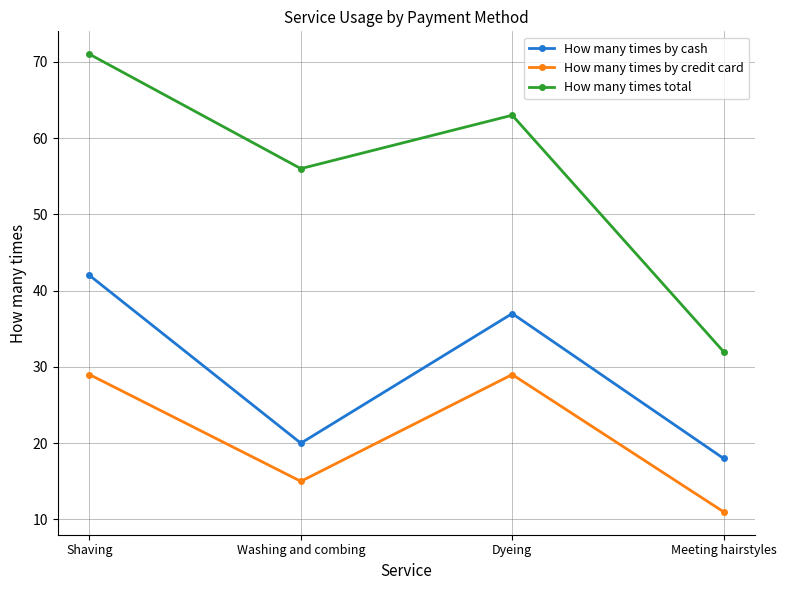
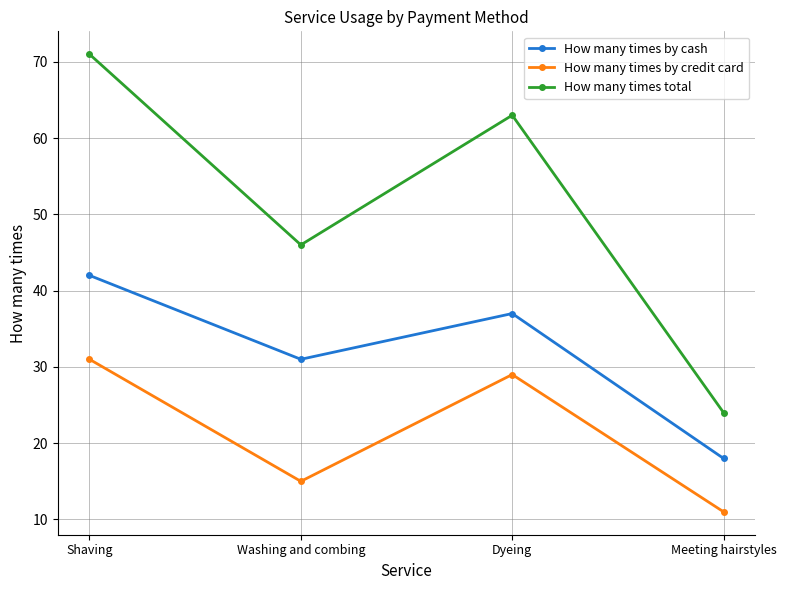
How many times by credit card, Shaving: 29 -> 31
How many times by cash, Washing and combing: 20 -> 31
How many times total, Washing and combing: 56 -> 46
How many times total, Meeting hairstyles: 32 -> 24
